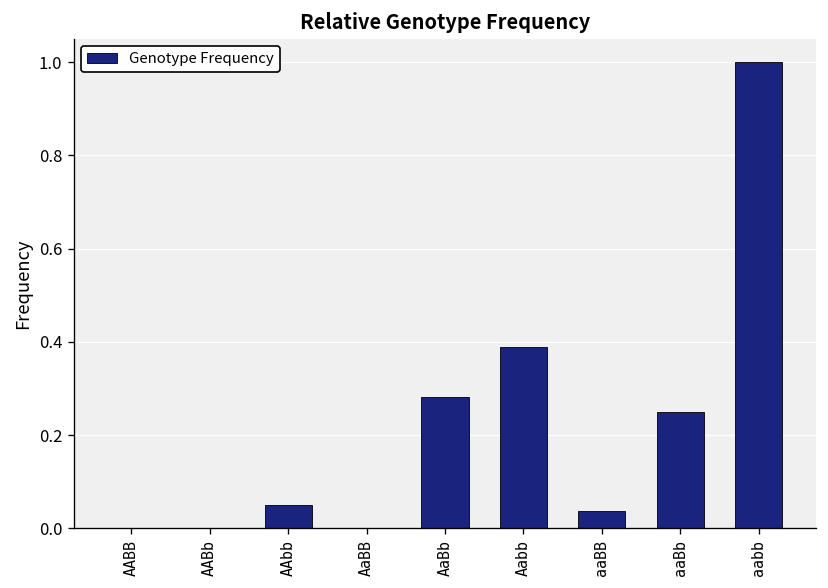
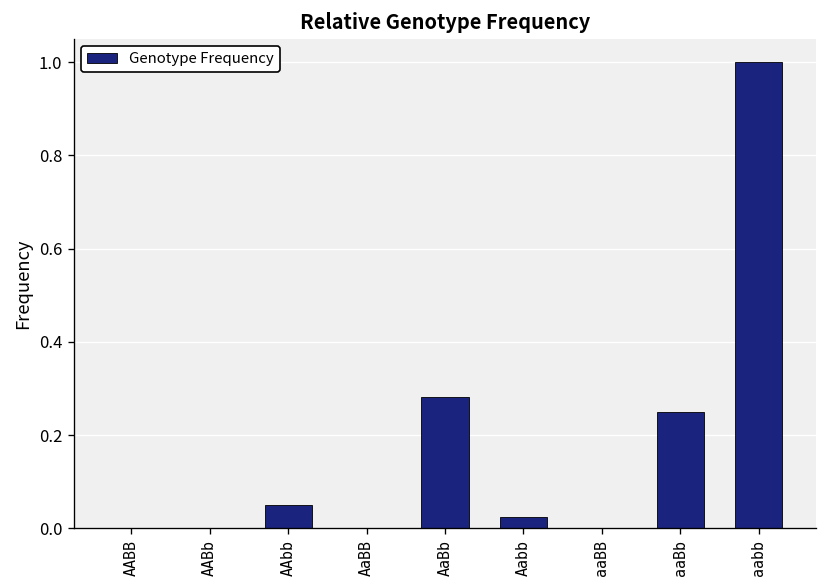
Aabb: 0.39 -> 0.02
aaBB: 0.04 -> 0.00
